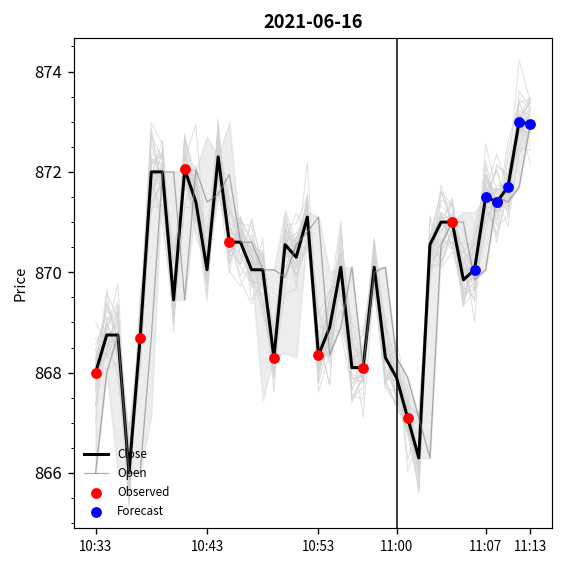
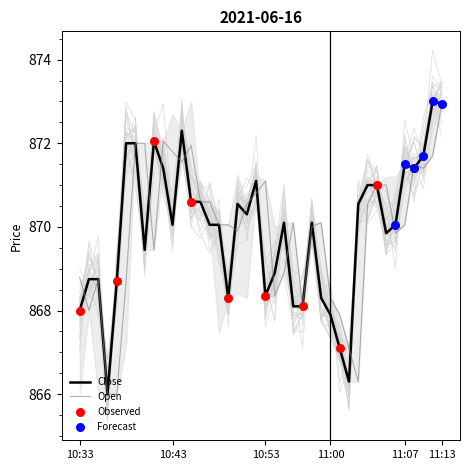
Open, 10:33: 866.0 -> 868.8
Open, 10:43: 871.4 -> 871.8
